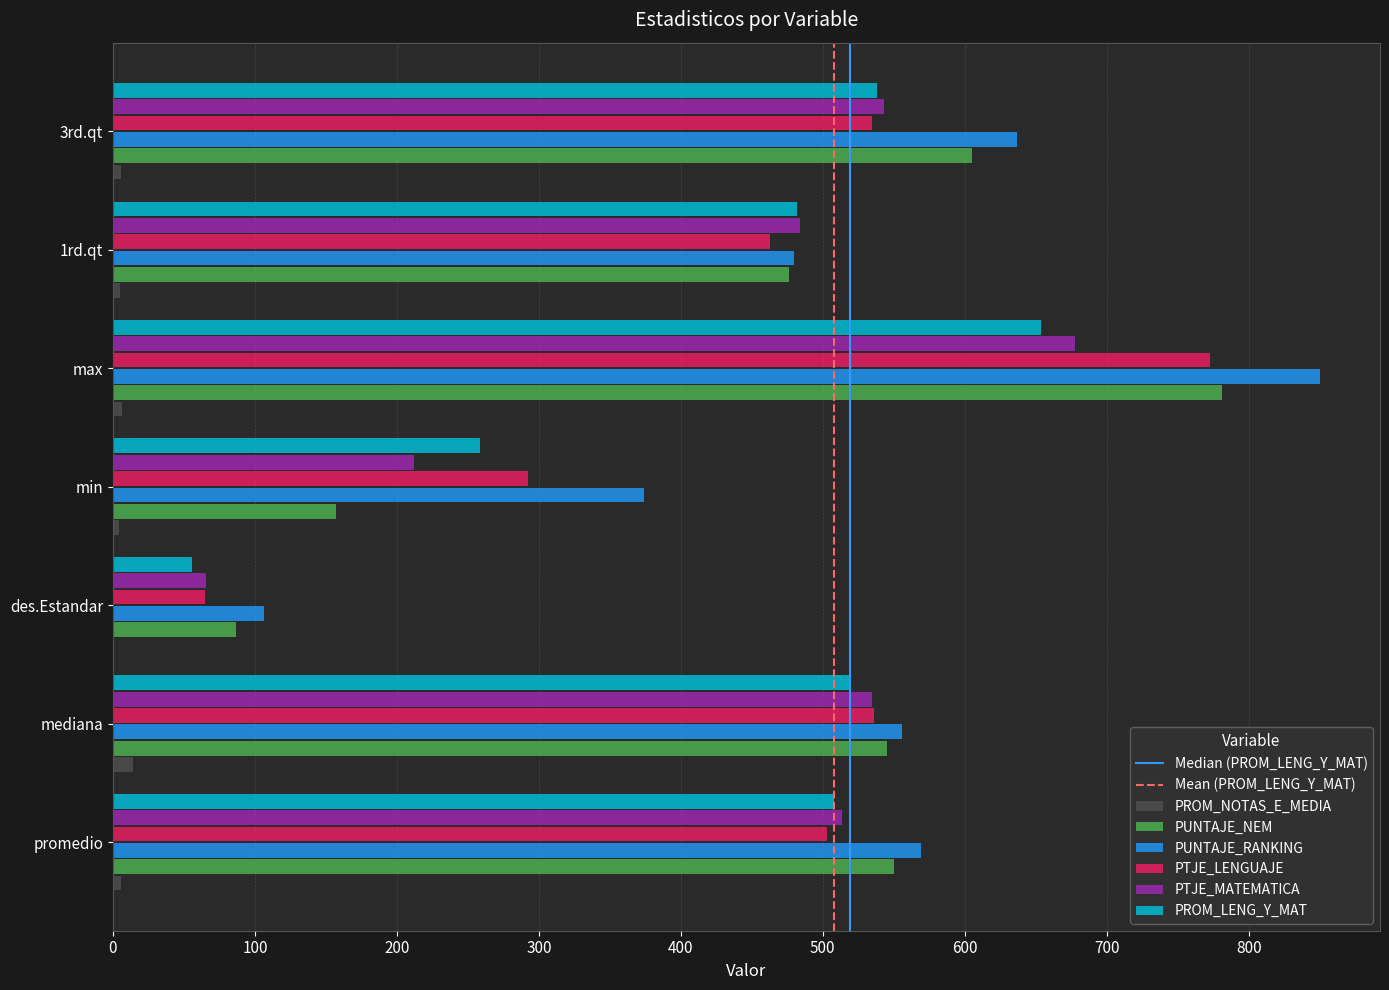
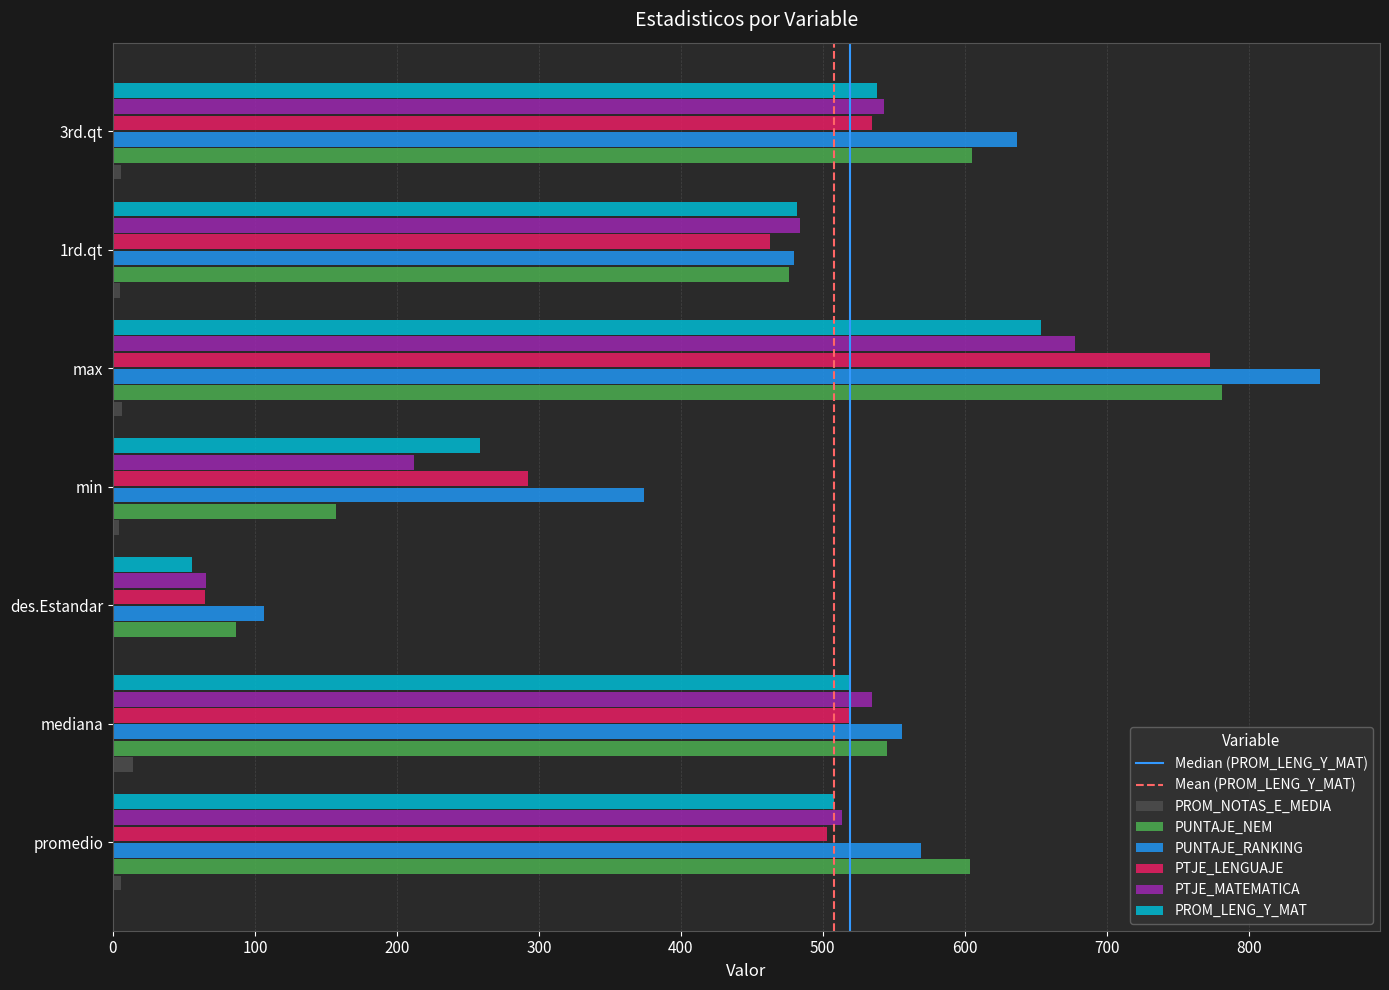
PTJE_LENGUAJE, mediana: 536 -> 520
PUNTAJE_NEM, promedio: 550 -> 603
